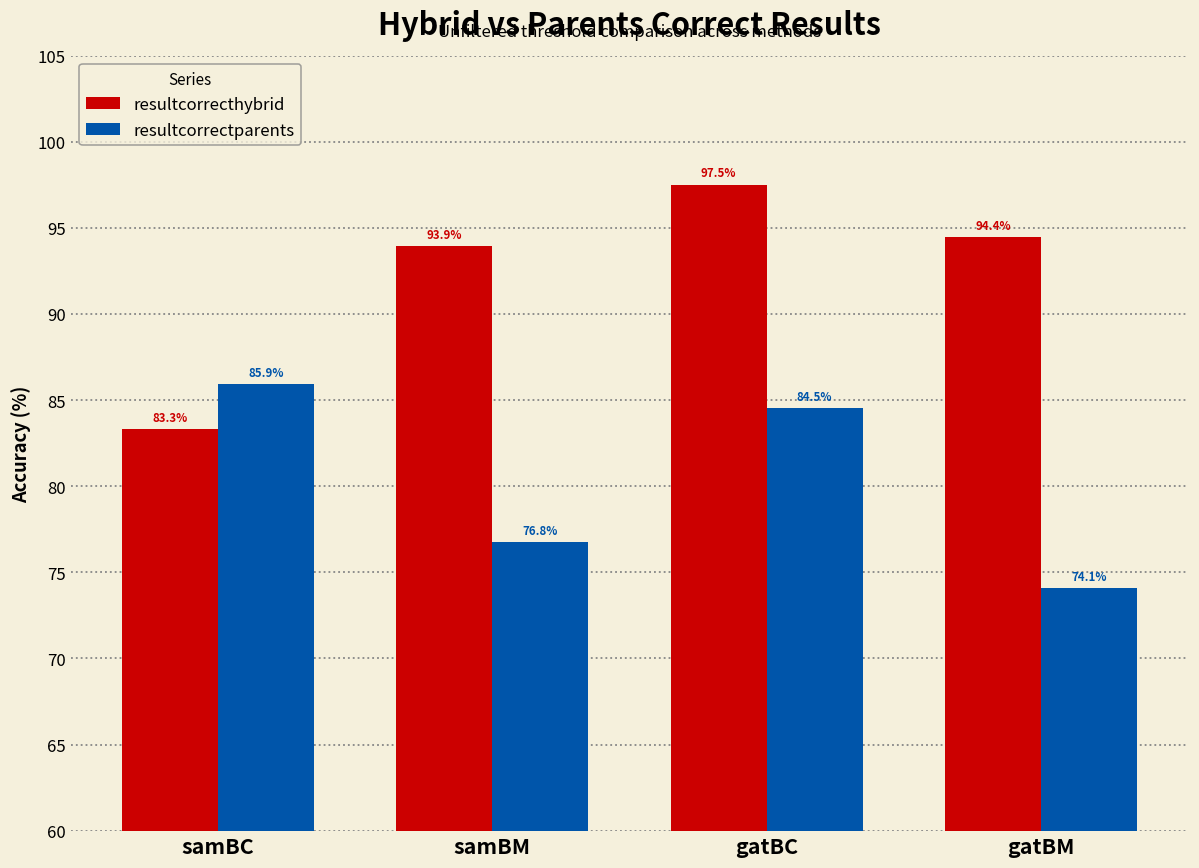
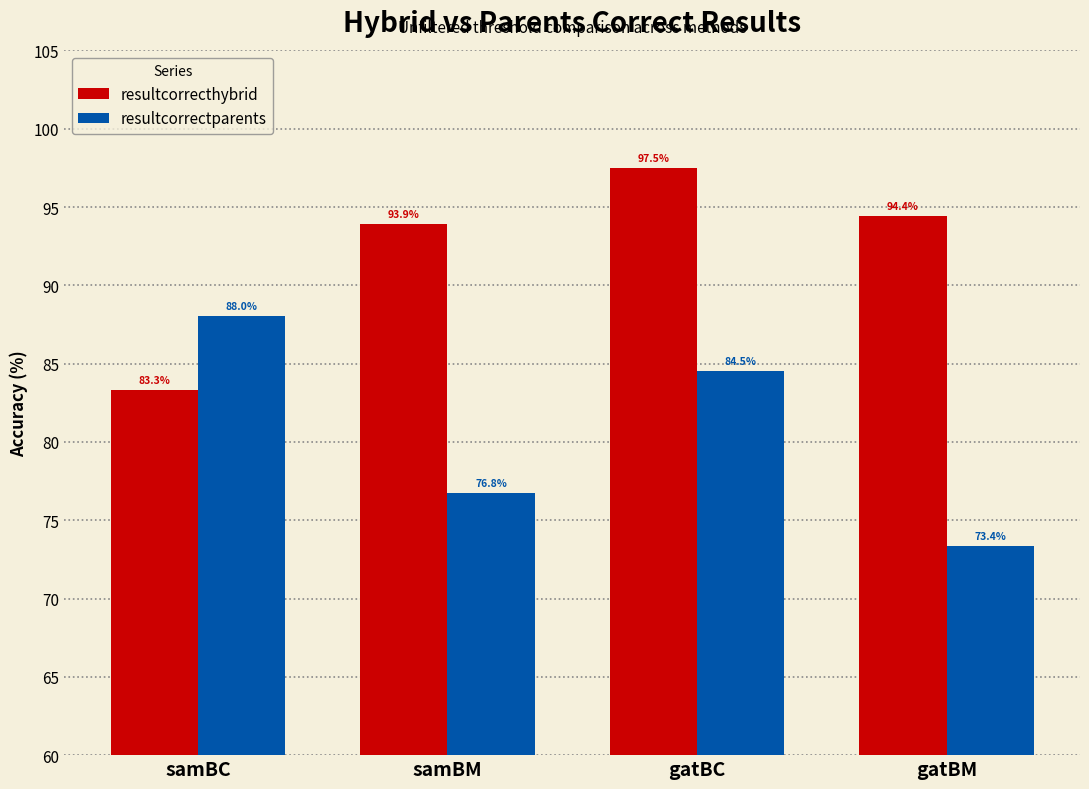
resultcorrectparents, samBC: 85.9% -> 88.0%
resultcorrectparents, gatBM: 74.1% -> 73.4%
